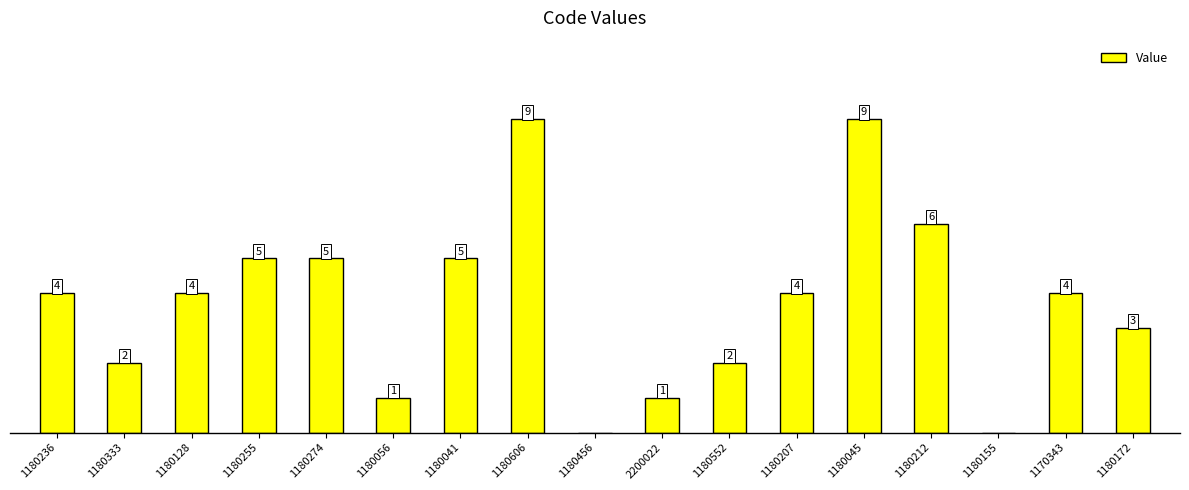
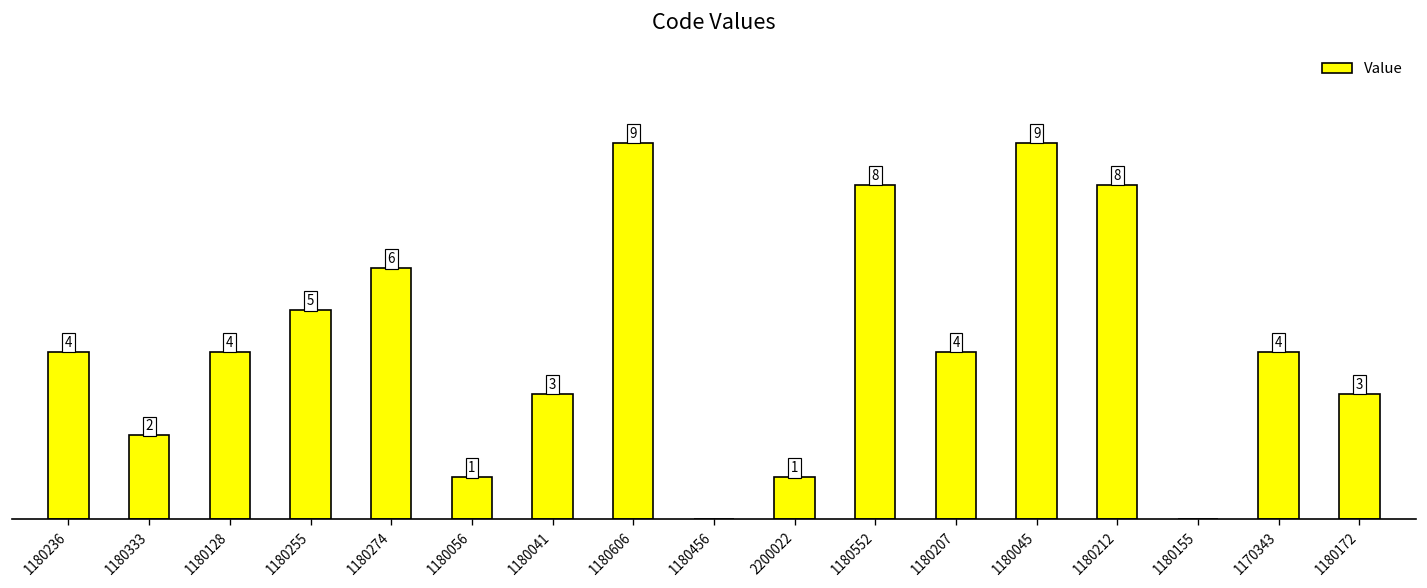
1180274: 5 -> 6
1180041: 5 -> 3
1180552: 2 -> 8
1180212: 6 -> 8
